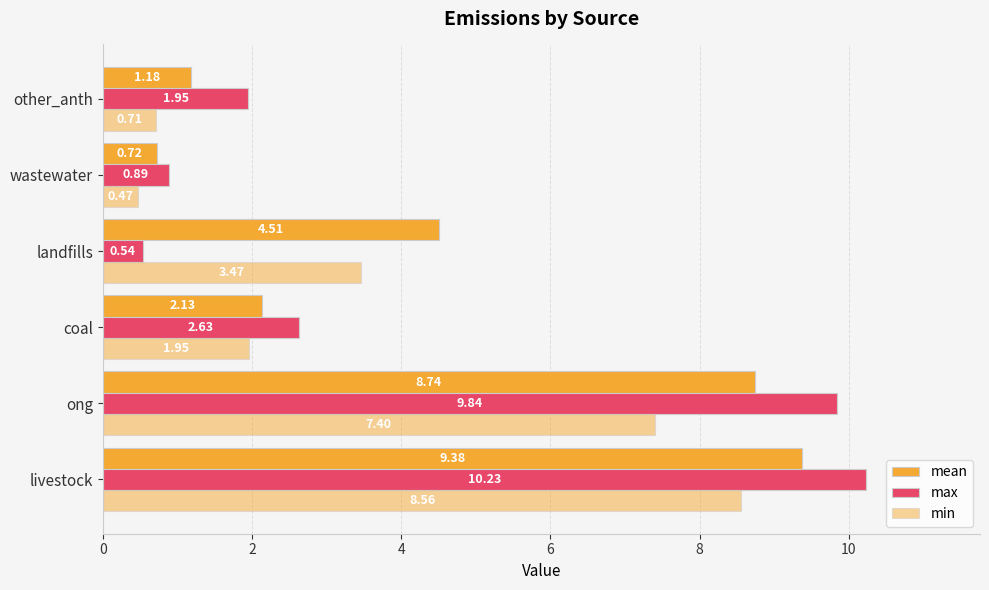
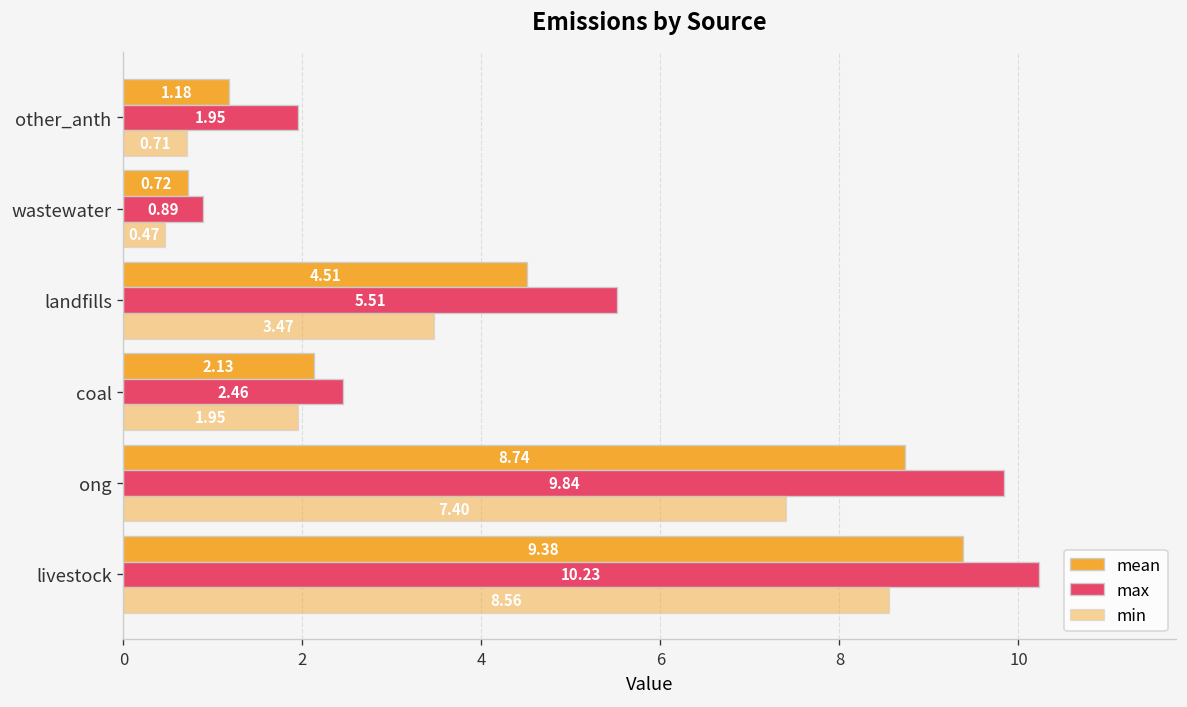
max, landfills: 0.54 -> 5.51
max, coal: 2.63 -> 2.46
